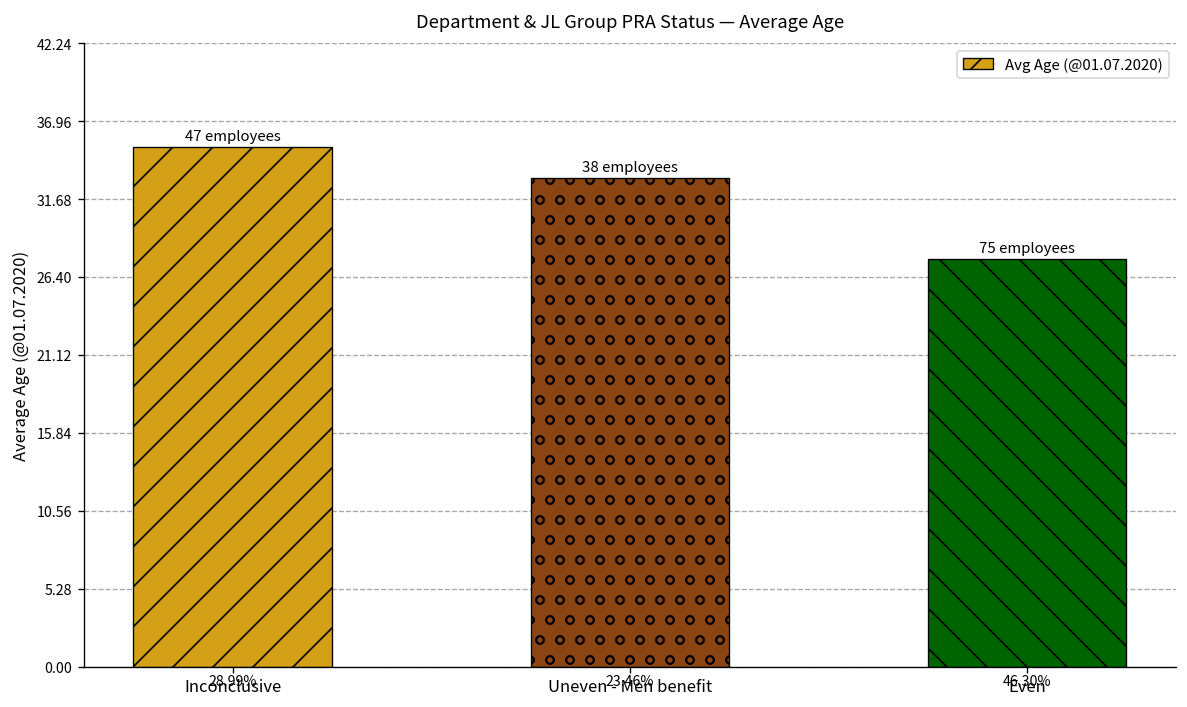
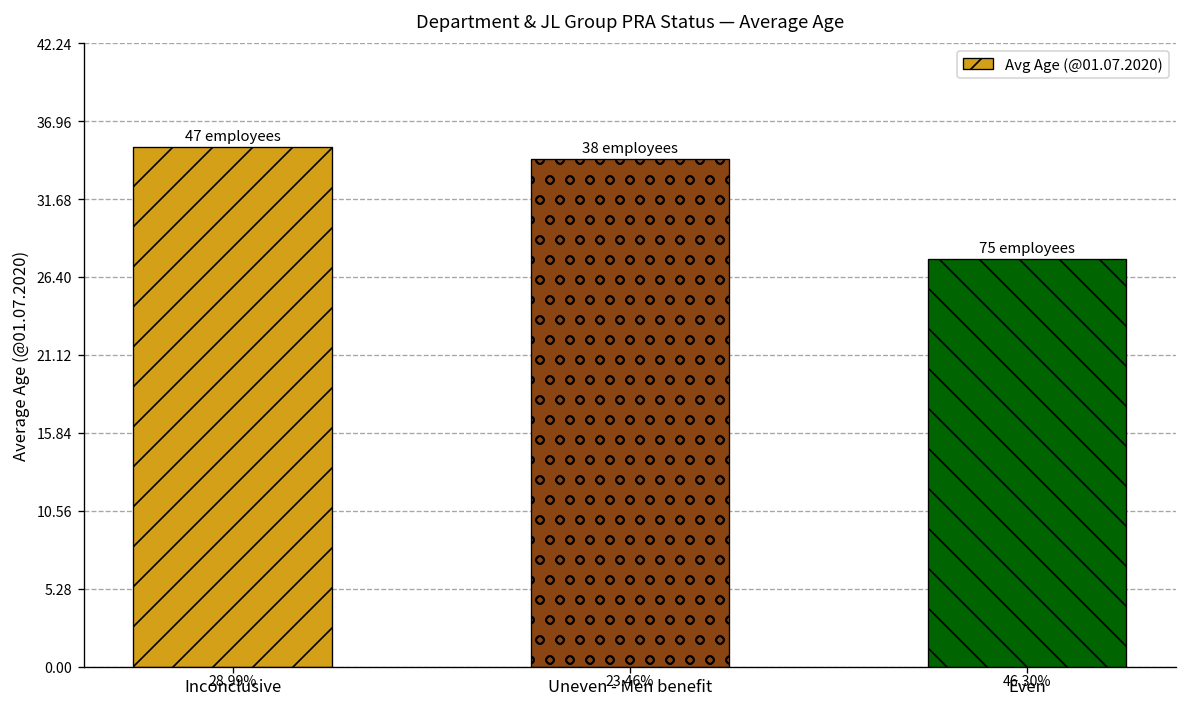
Uneven - Men benefit: 33.1 -> 34.4
